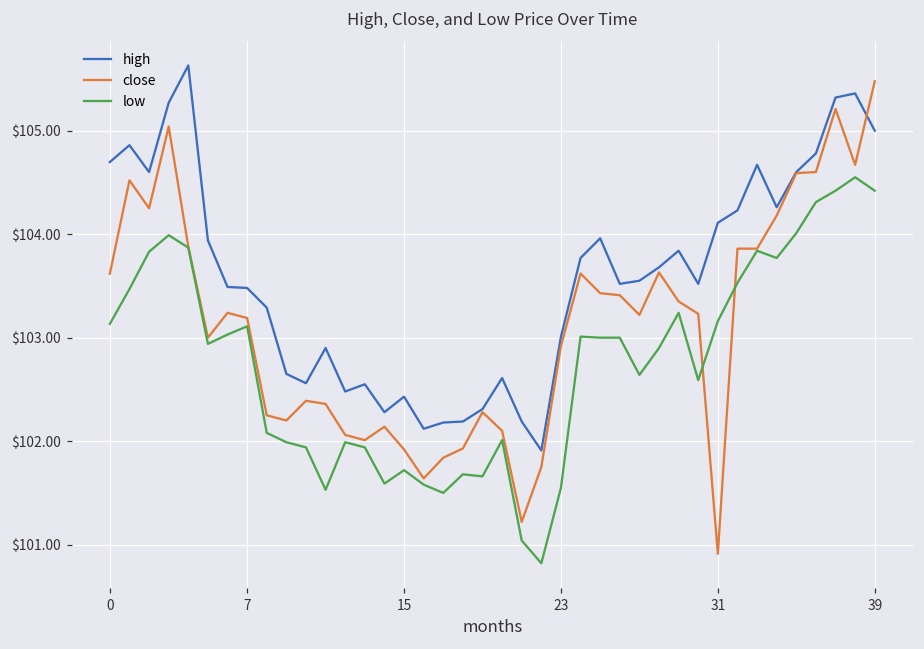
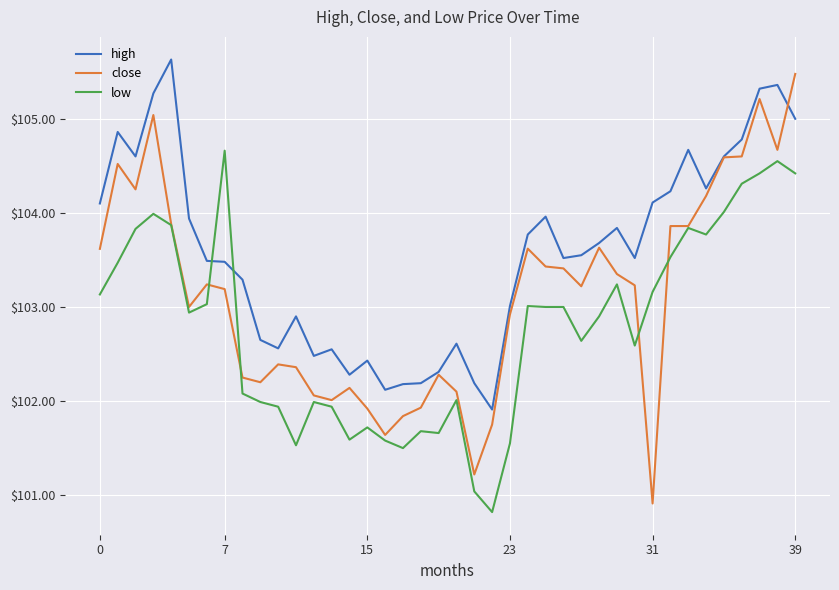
high, 0: $104.7 -> $104.1
low, 7: $103.1 -> $104.7
